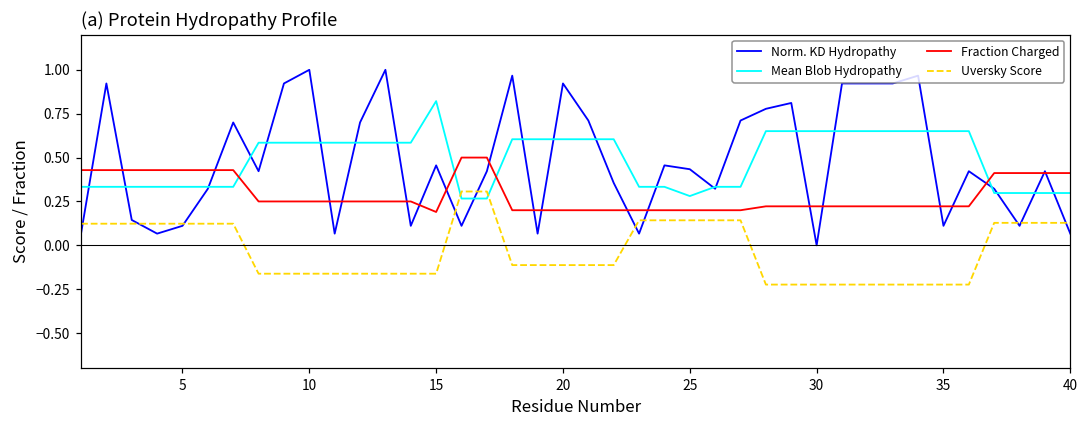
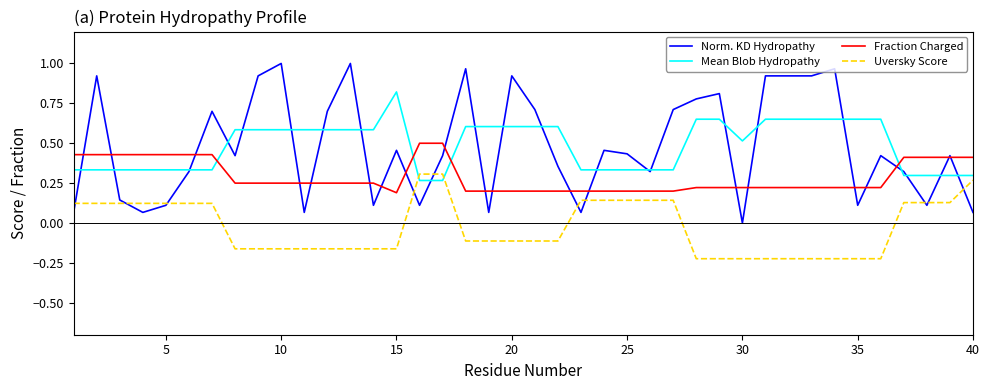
Mean Blob Hydropathy, 25: 0.28 -> 0.33
Mean Blob Hydropathy, 30: 0.65 -> 0.51
Uversky Score, 40: 0.13 -> 0.27
